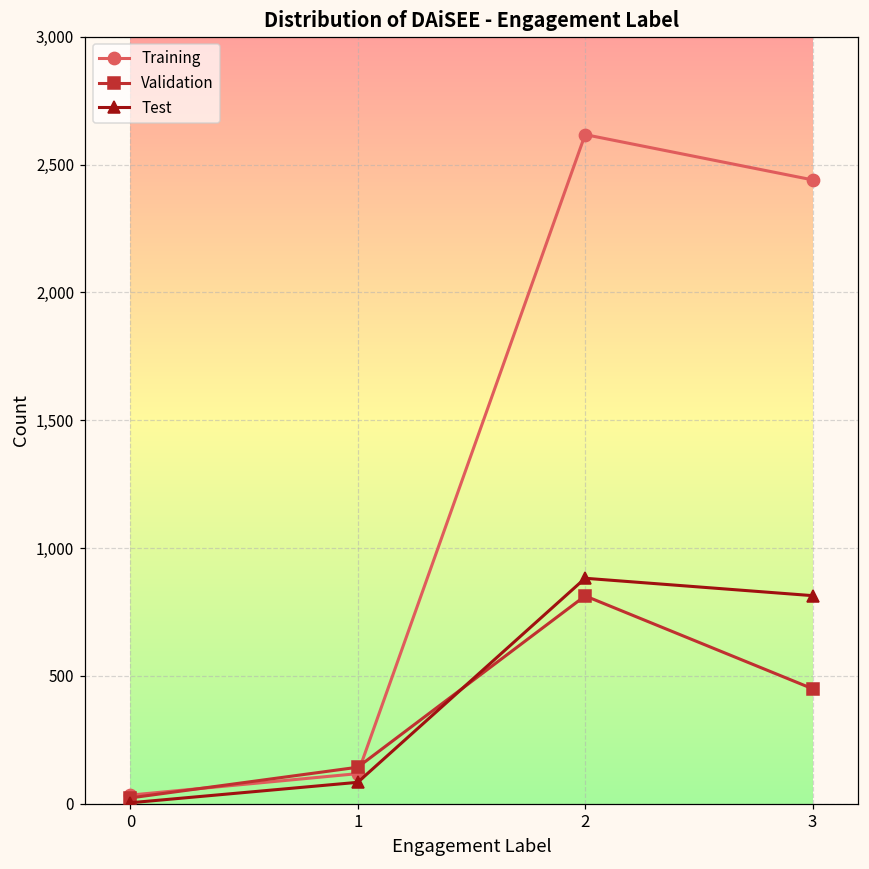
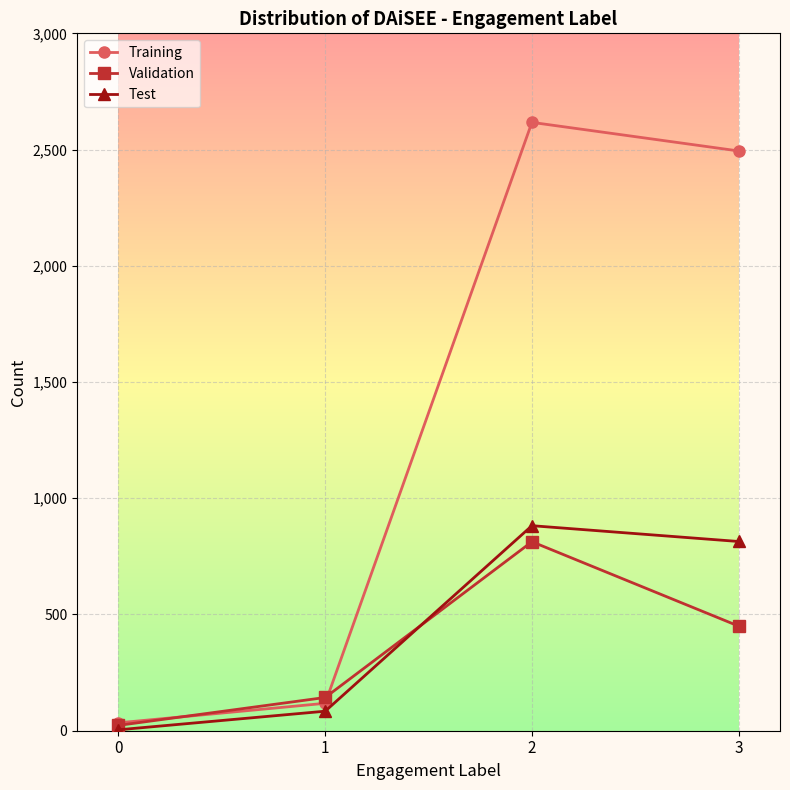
Training, 3: 2,440 -> 2,490
